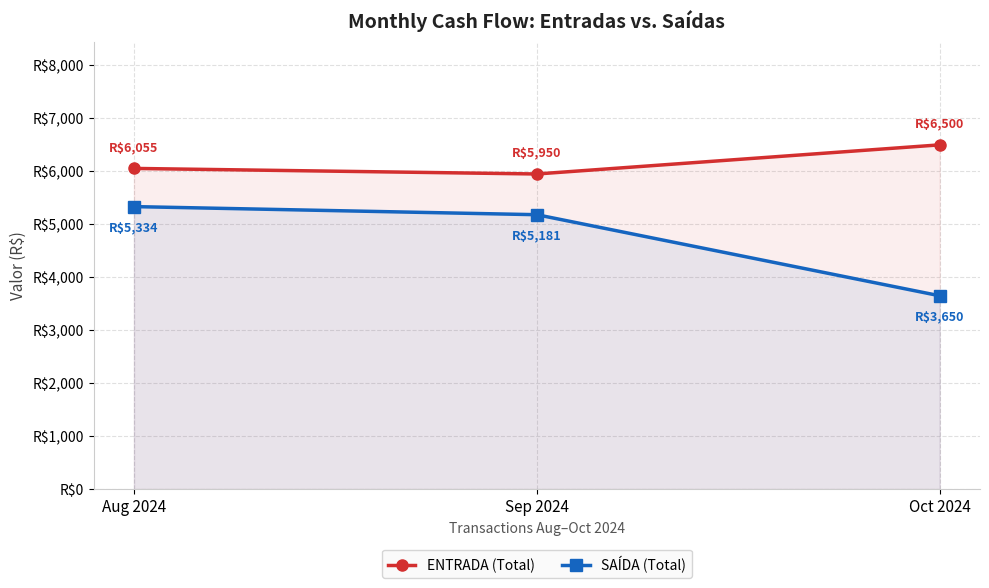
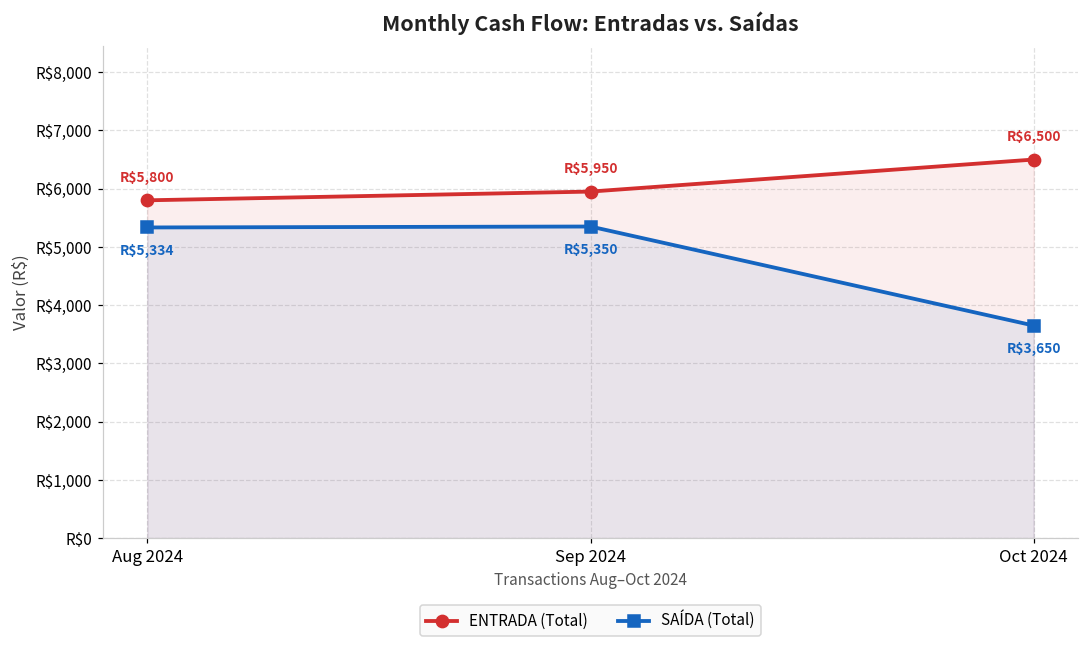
ENTRADA (Total), Aug 2024: $6,055 -> $5,800
SAÍDA (Total), Sep 2024: $5,181 -> $5,350
